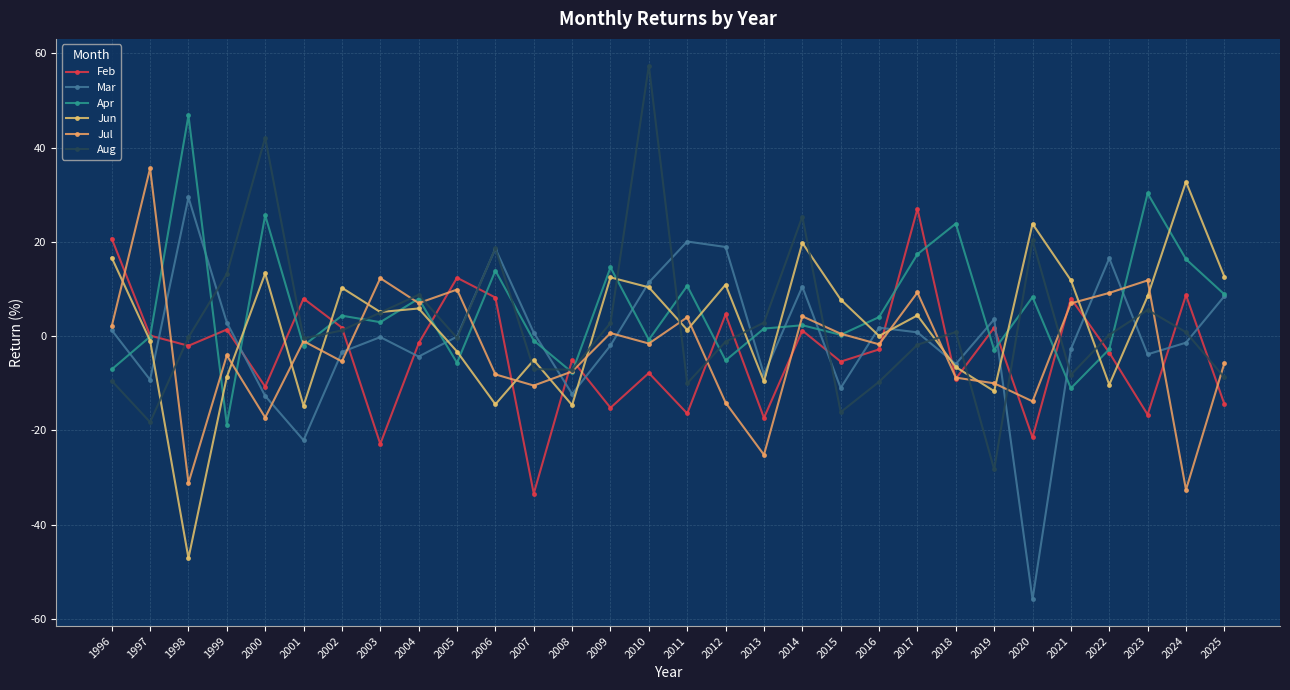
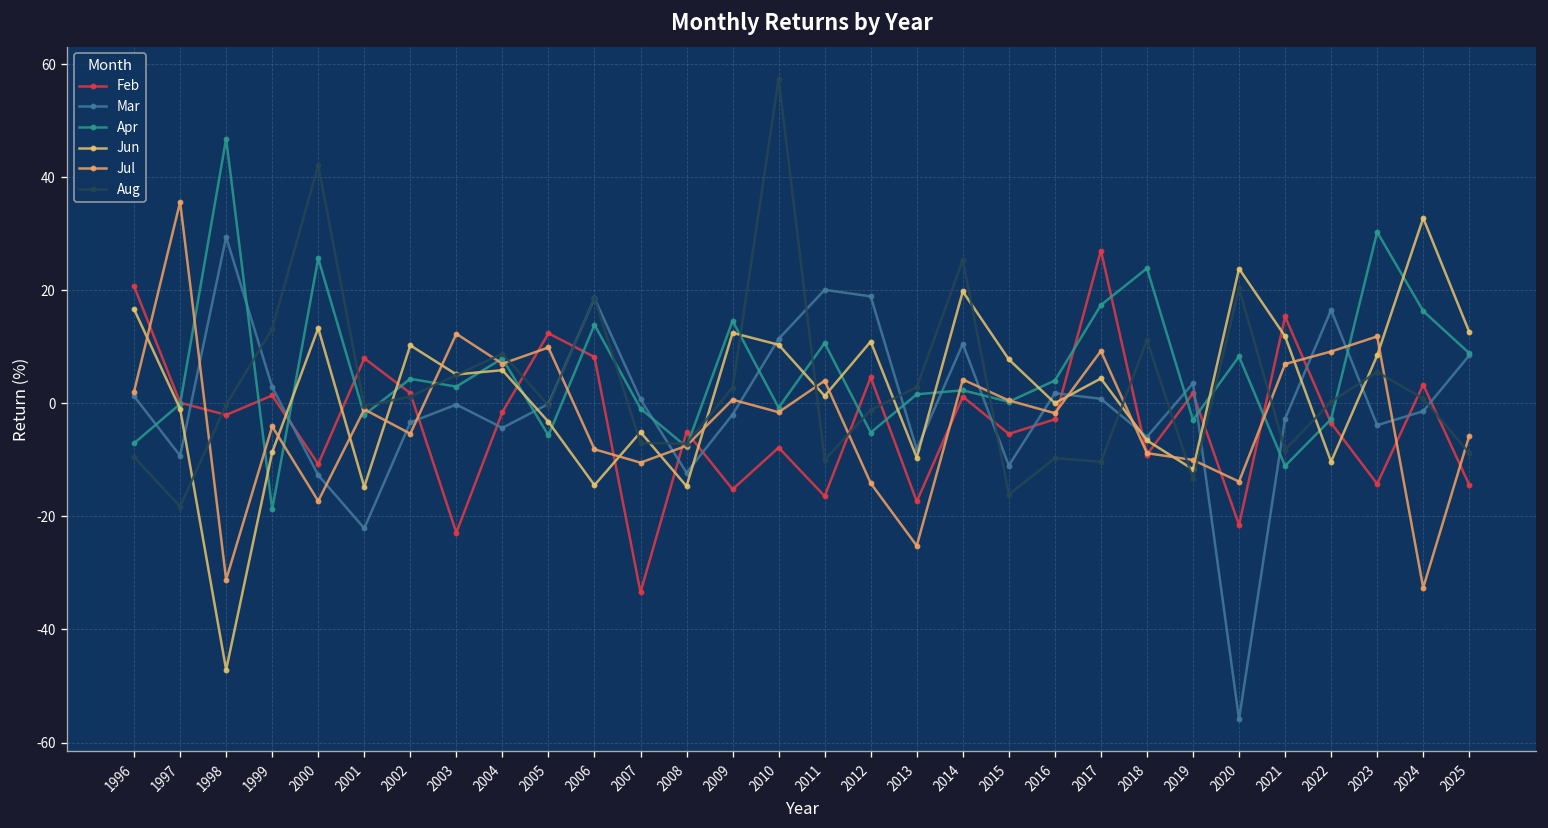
Aug, 2017: -2 -> -10
Aug, 2018: 1 -> 11
Aug, 2019: -28 -> -13
Feb, 2021: 8 -> 15
Feb, 2023: -17 -> -14
Feb, 2024: 9 -> 3
